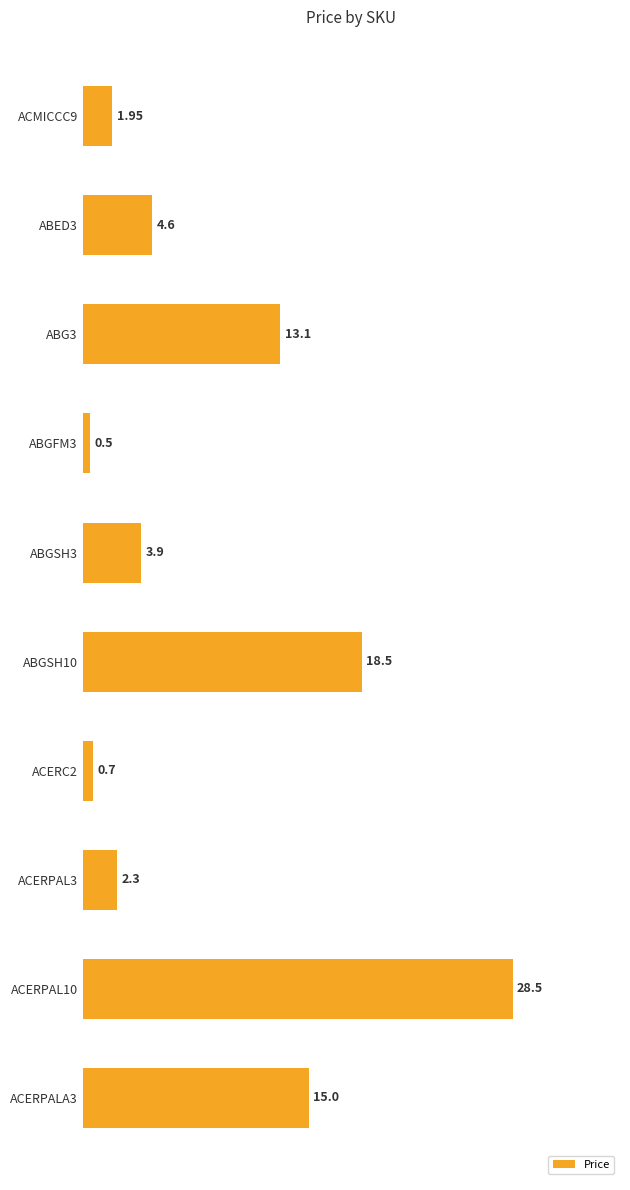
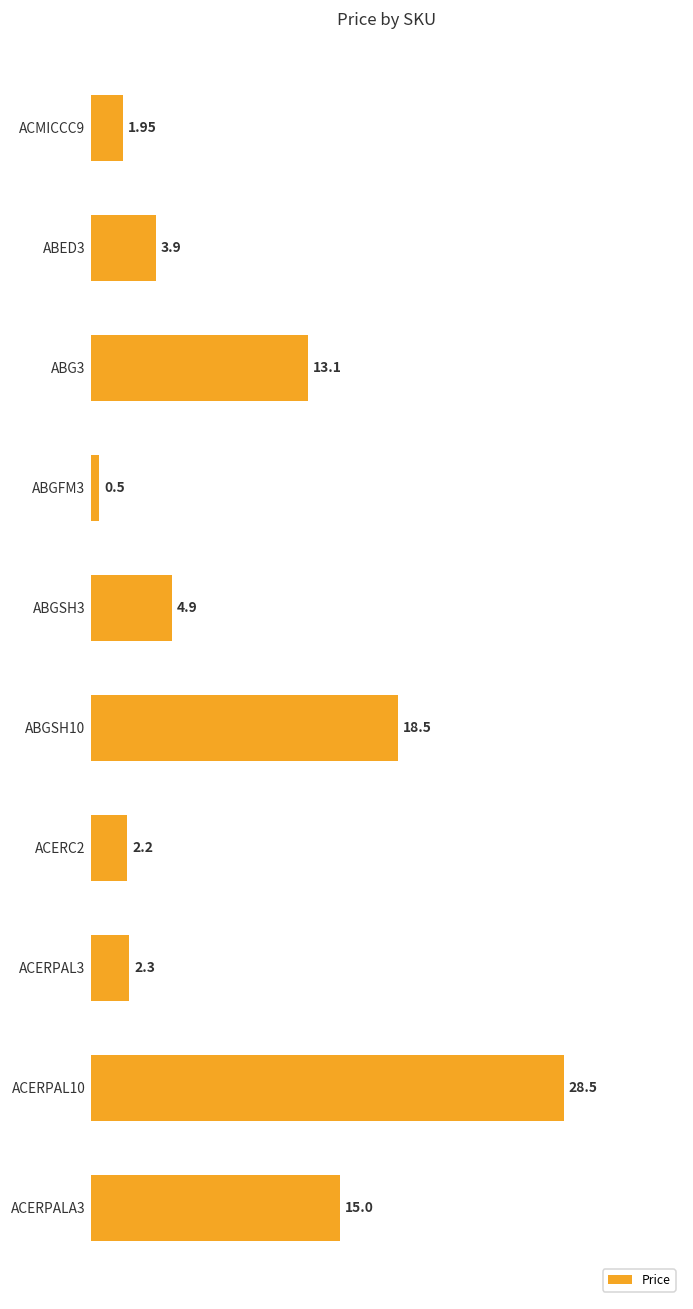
ABED3: 4.6 -> 3.9
ABGSH3: 3.9 -> 4.9
ACERC2: 0.7 -> 2.2
